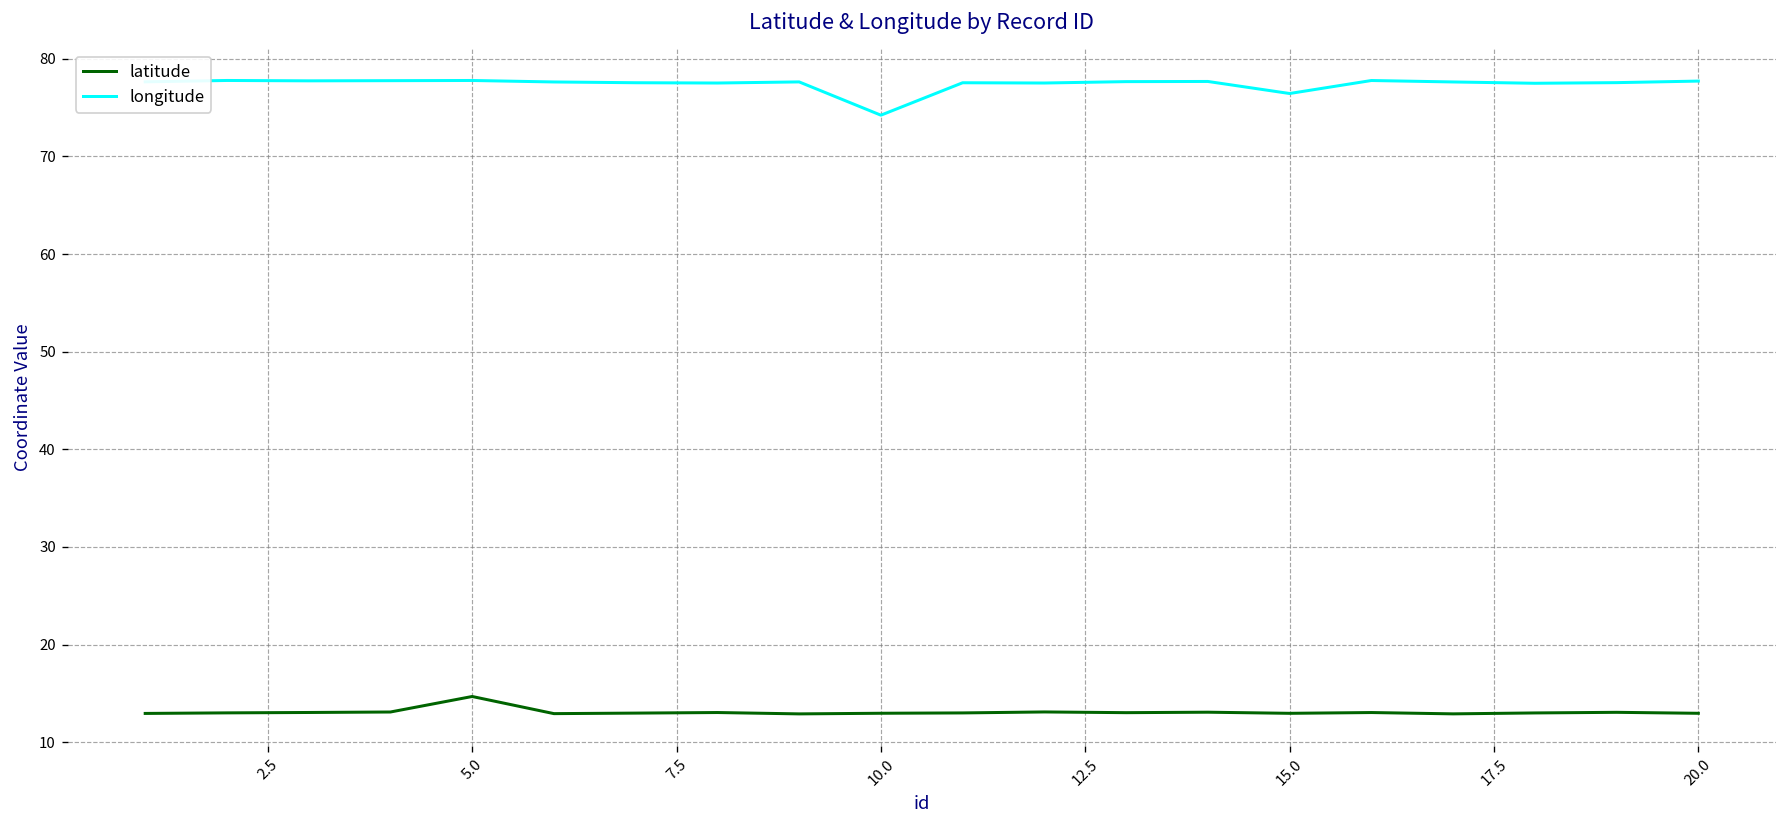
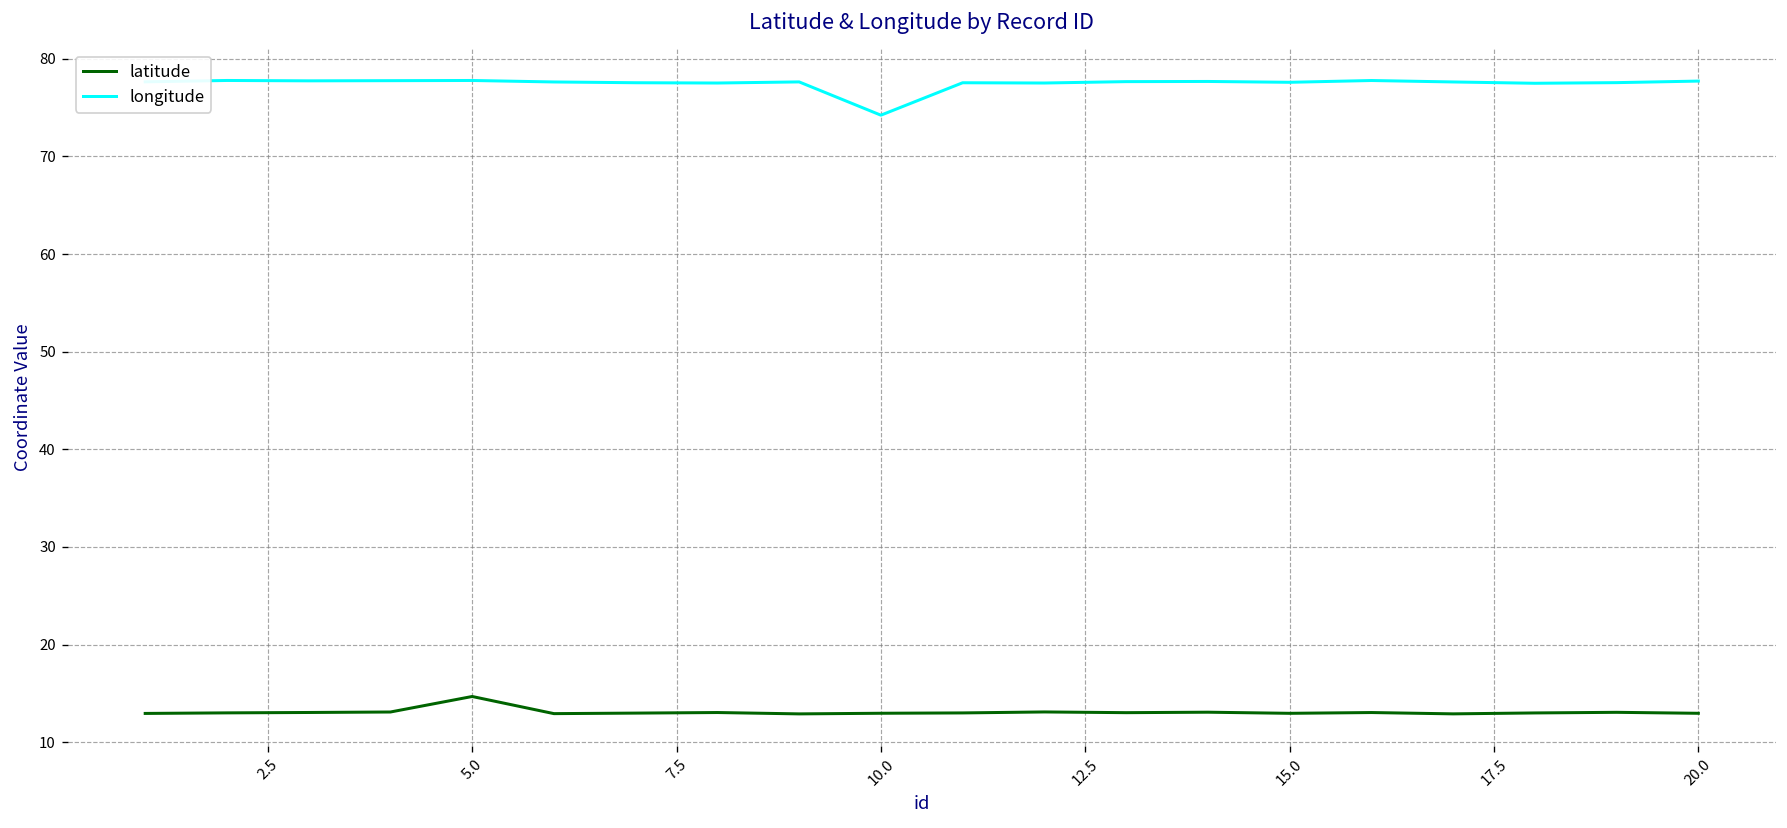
longitude, 15.0: 76 -> 78
